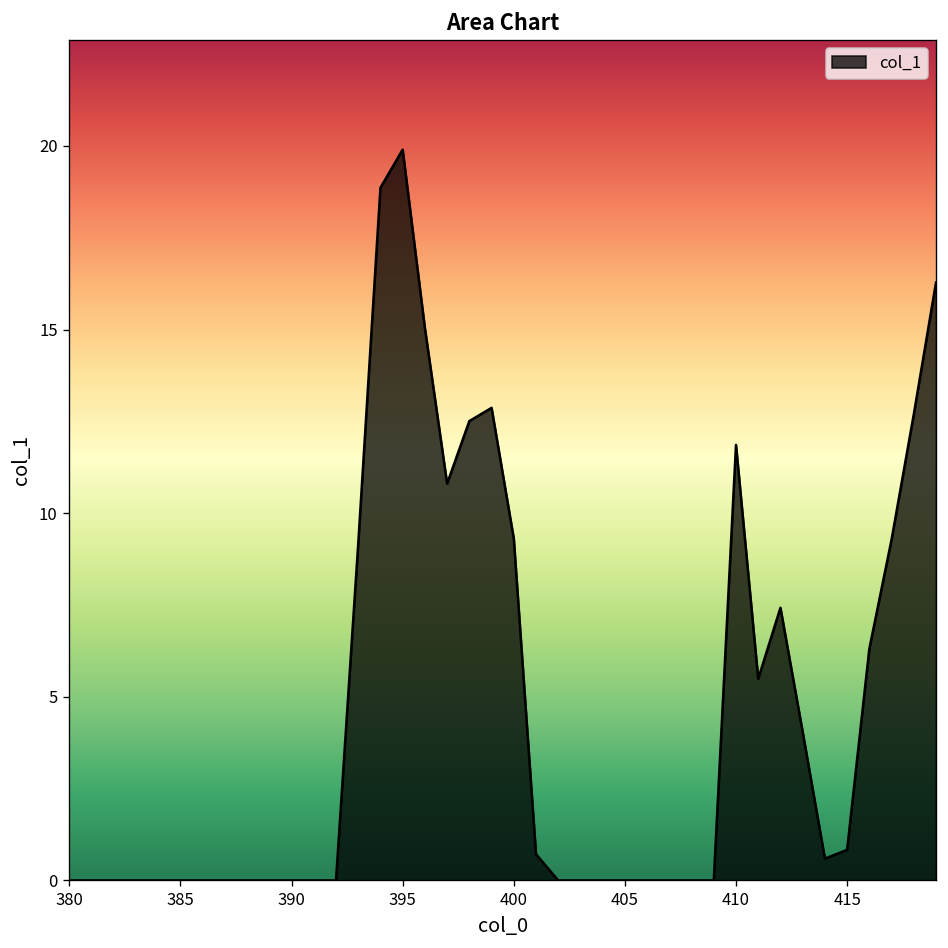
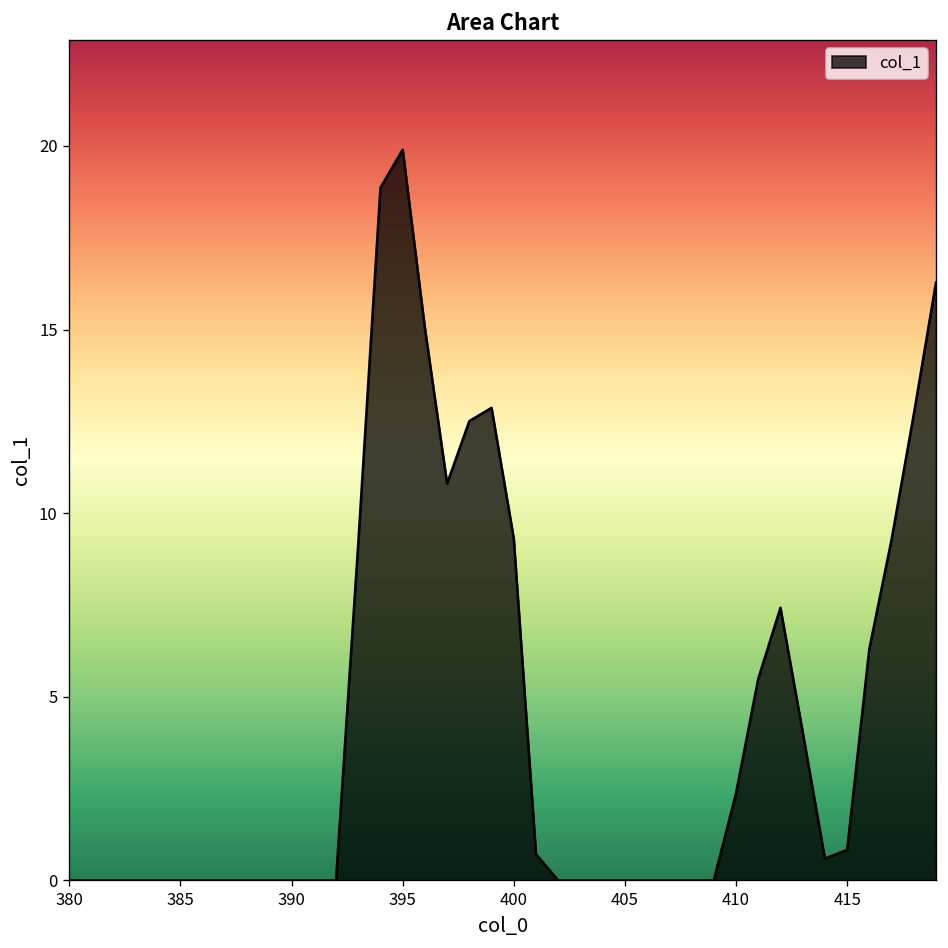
410: 11.9 -> 2.4
